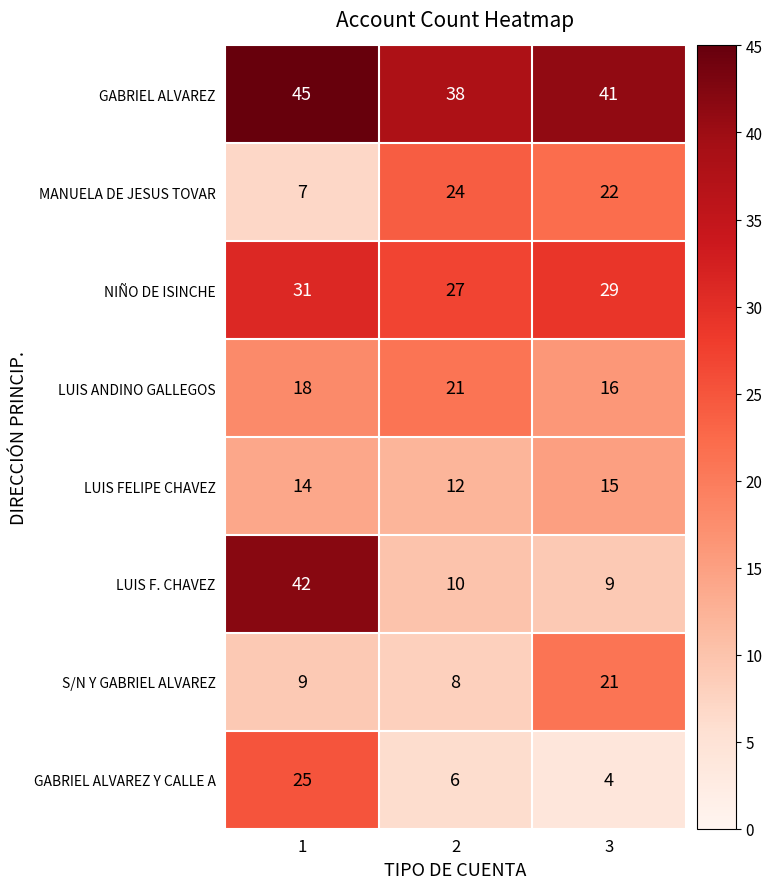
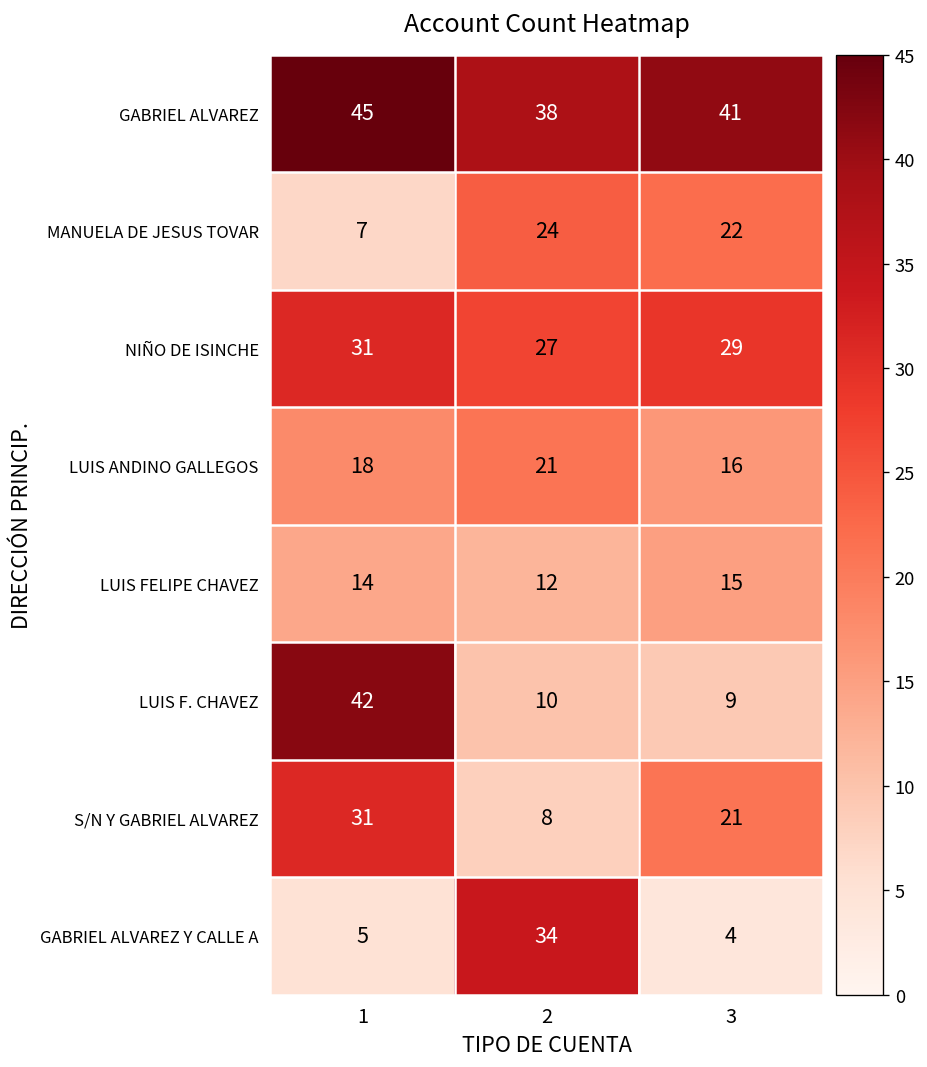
S/N Y GABRIEL ALVAREZ, 1: 9 -> 31
GABRIEL ALVAREZ Y CALLE A, 1: 25 -> 5
GABRIEL ALVAREZ Y CALLE A, 2: 6 -> 34
